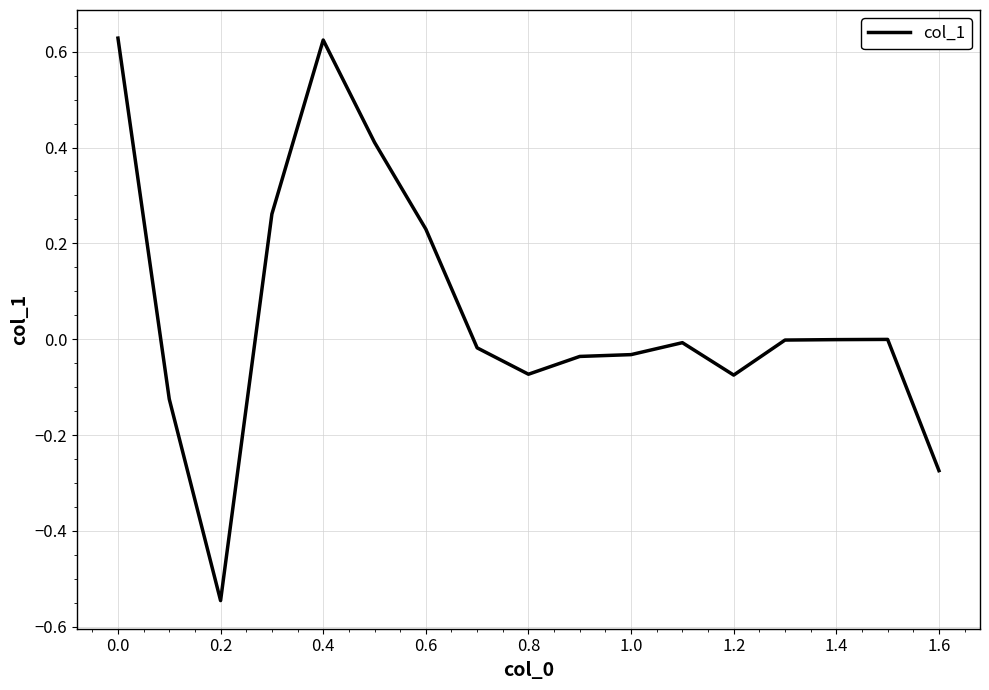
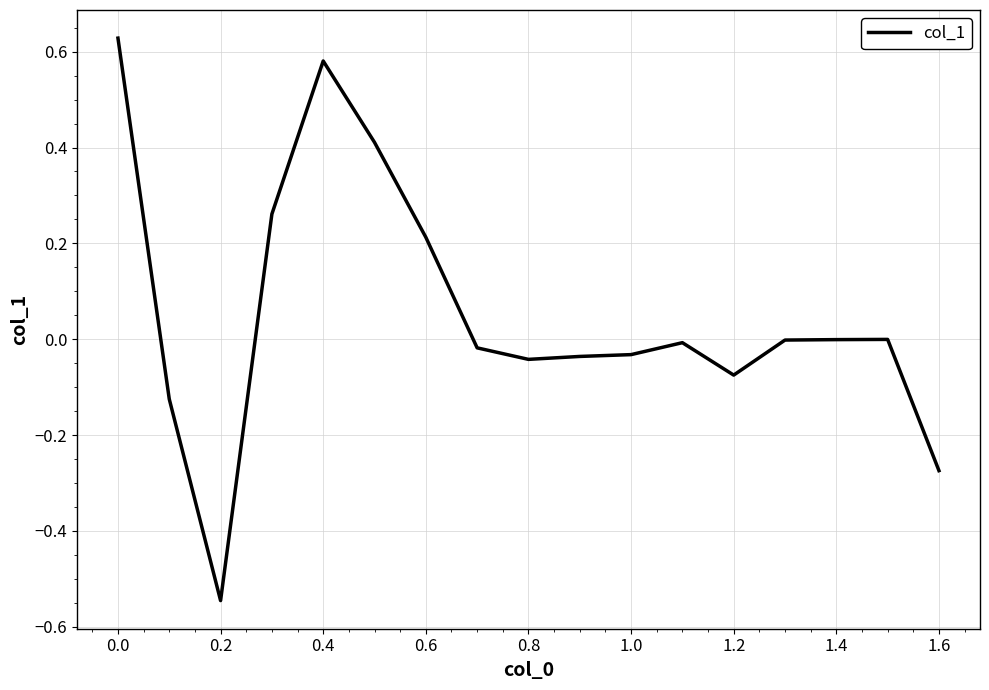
0.4: 0.62 -> 0.58
0.6: 0.23 -> 0.21
0.8: -0.07 -> -0.04
